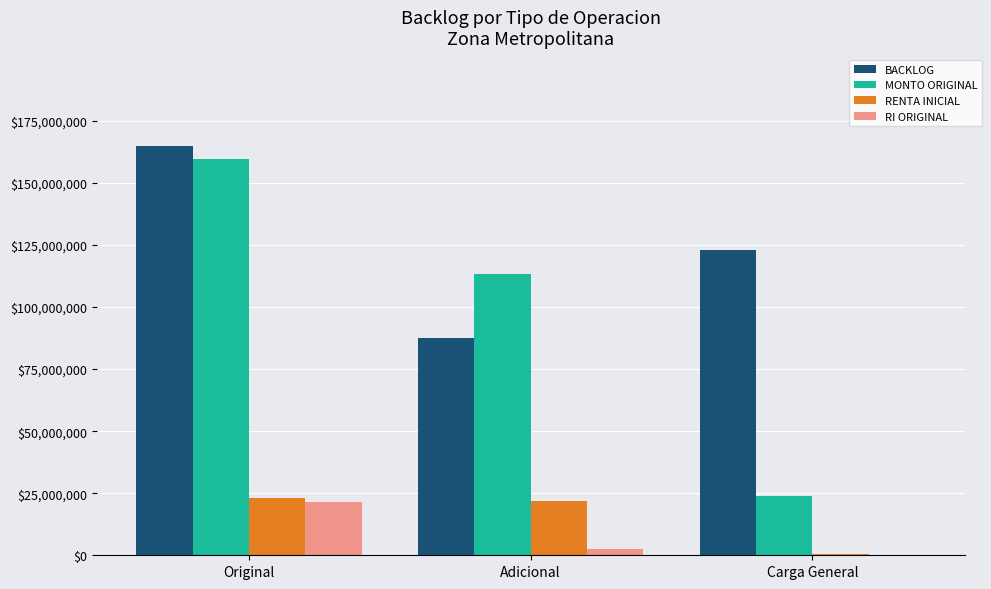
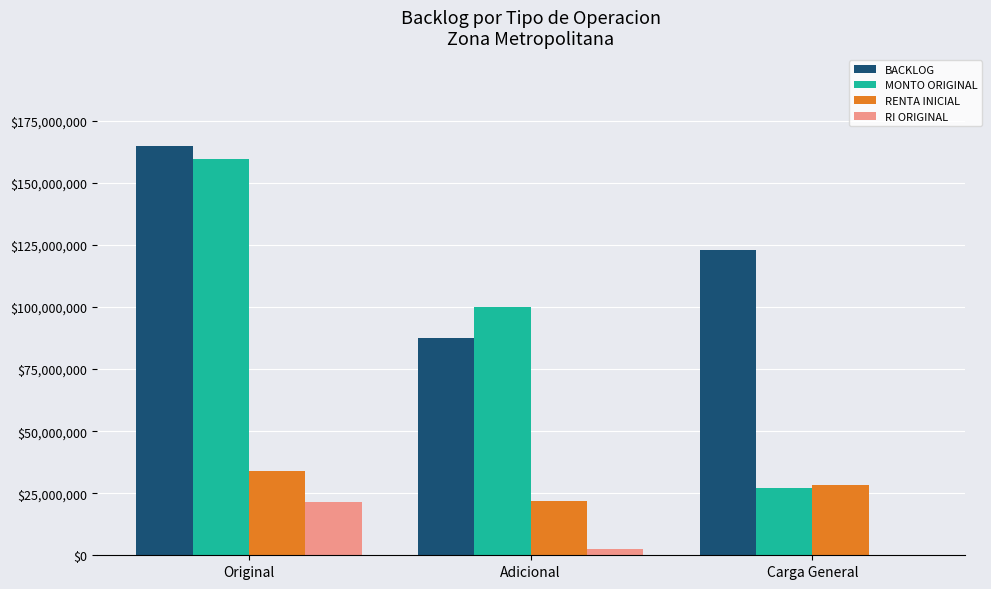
RENTA INICIAL, Original: $23,000,000 -> $34,000,000
MONTO ORIGINAL, Adicional: $113,000,000 -> $100,000,000
MONTO ORIGINAL, Carga General: $24,000,000 -> $27,000,000
RENTA INICIAL, Carga General: $0 -> $28,000,000
